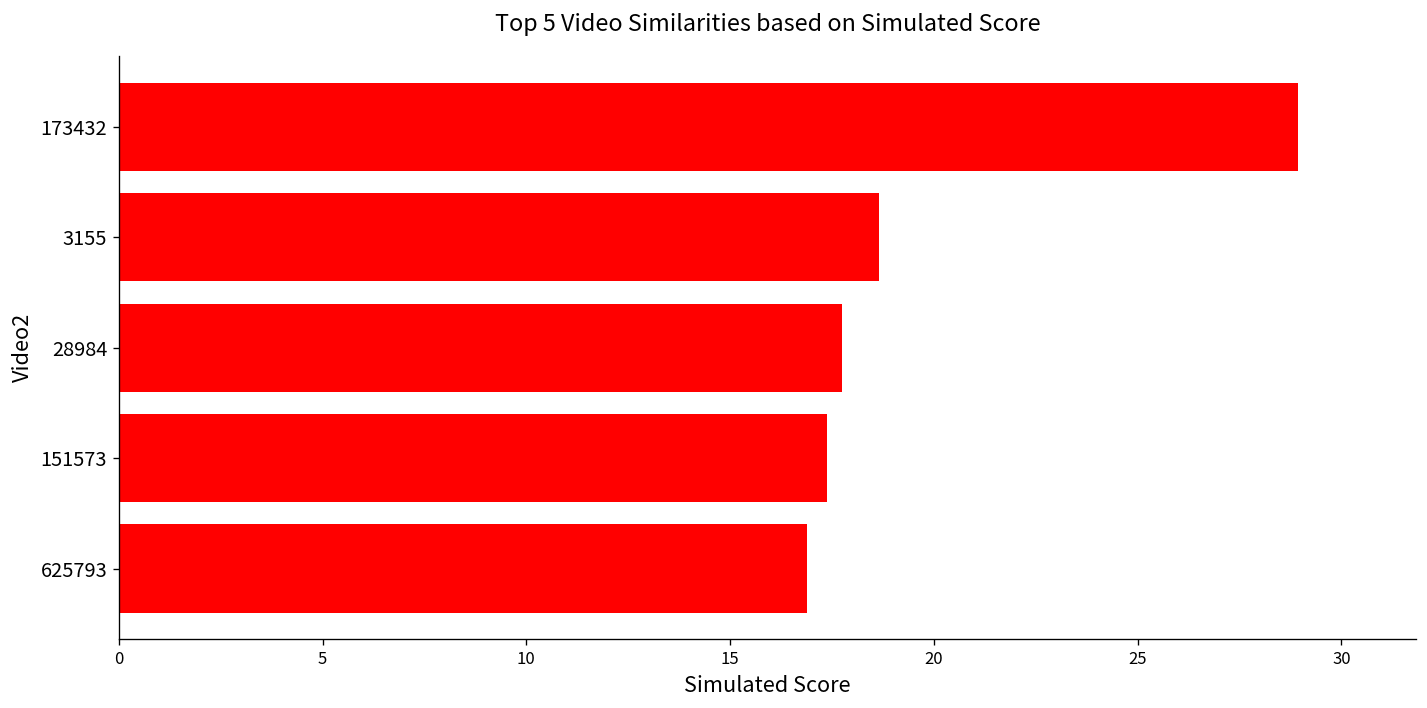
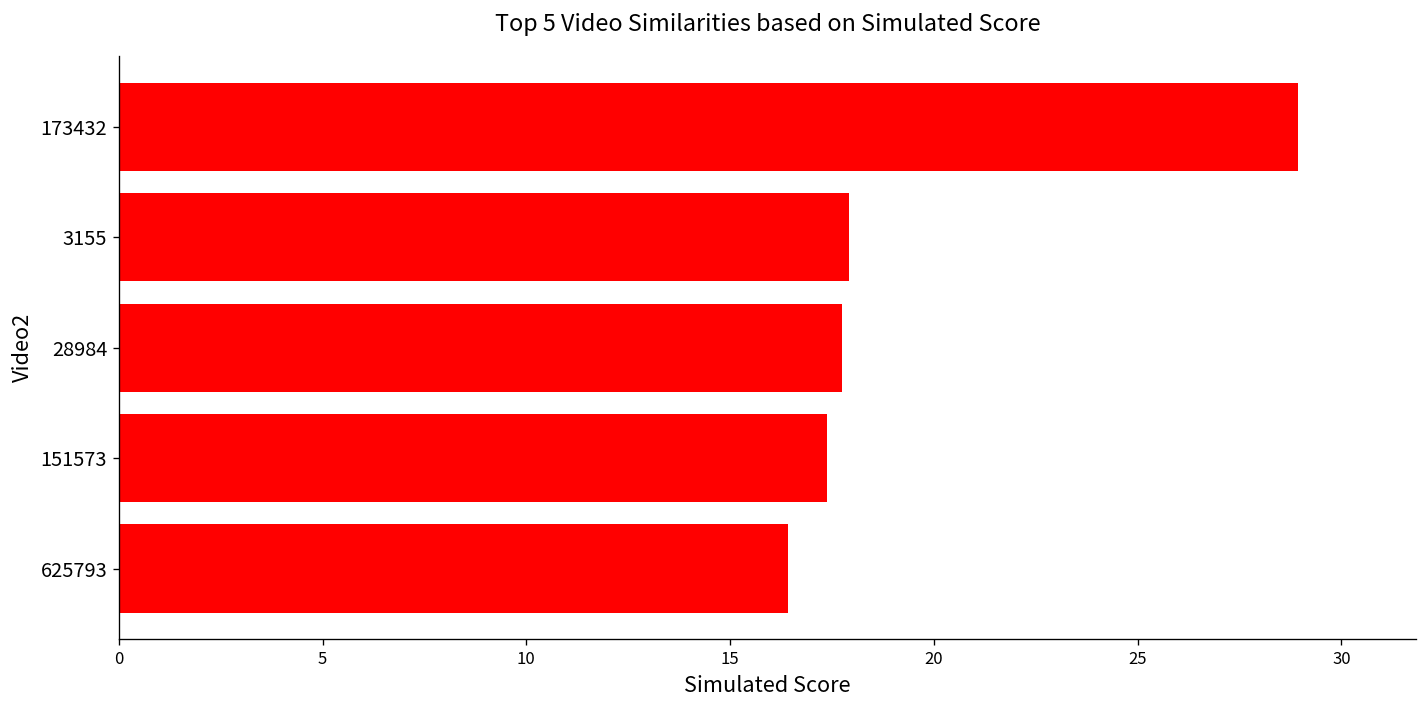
3155: 18.6 -> 17.9
625793: 16.9 -> 16.4
